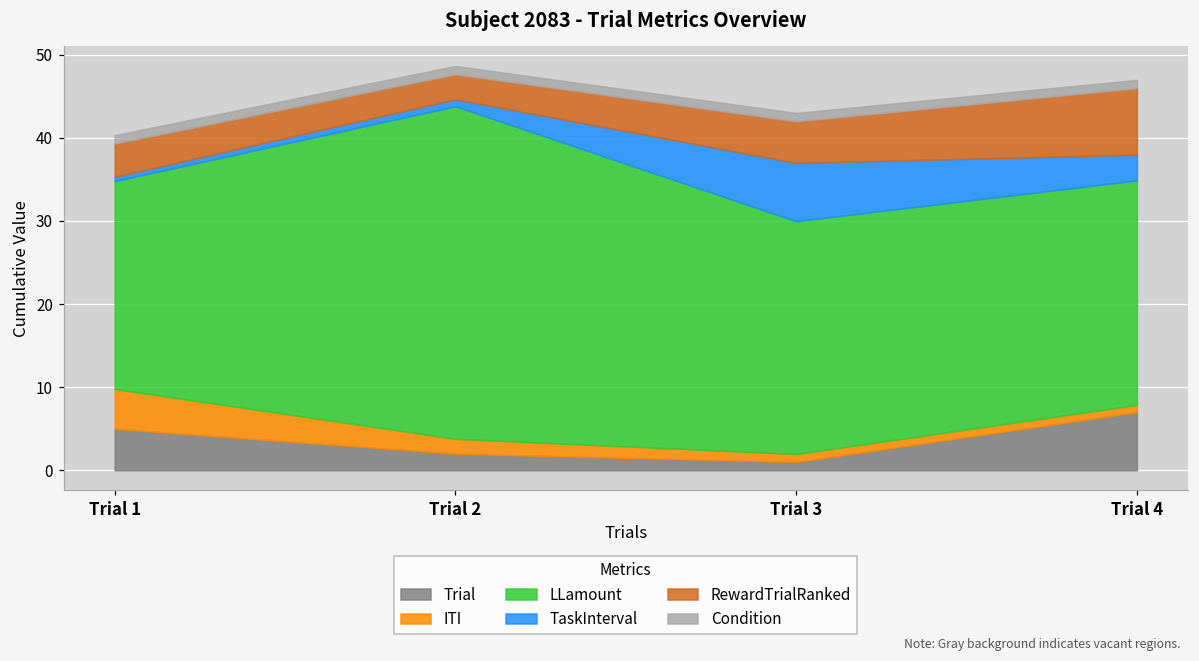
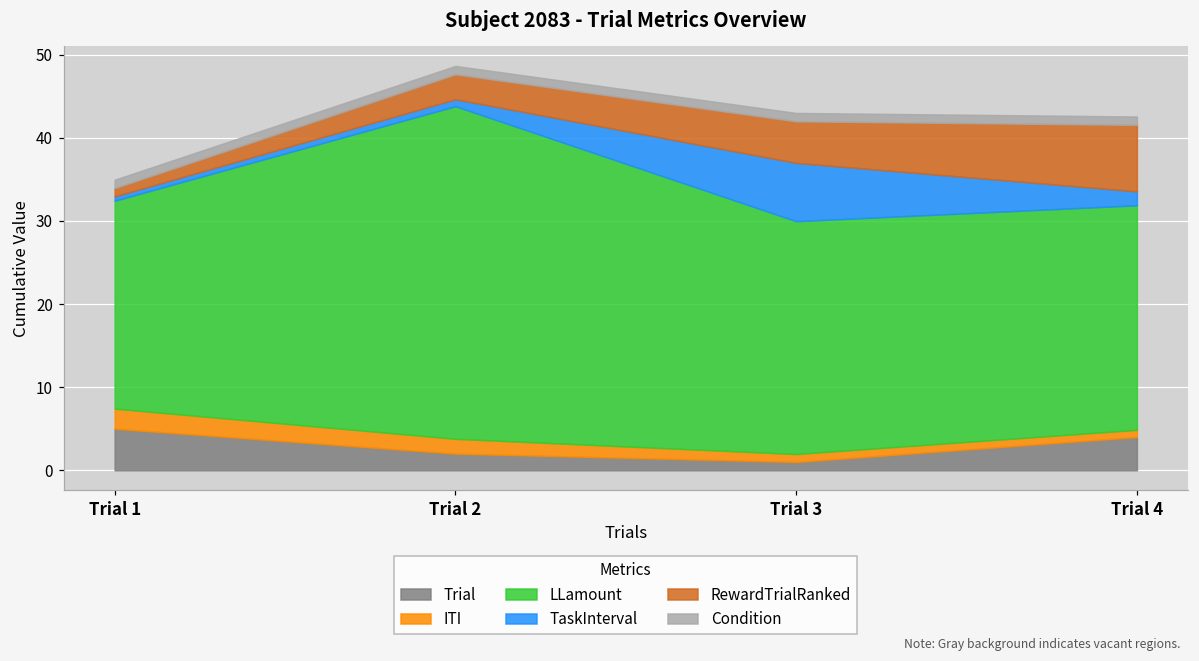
ITI, Trial 1: 5 -> 2
RewardTrialRanked, Trial 1: 4 -> 1
Trial, Trial 4: 7 -> 4
TaskInterval, Trial 4: 3 -> 2
